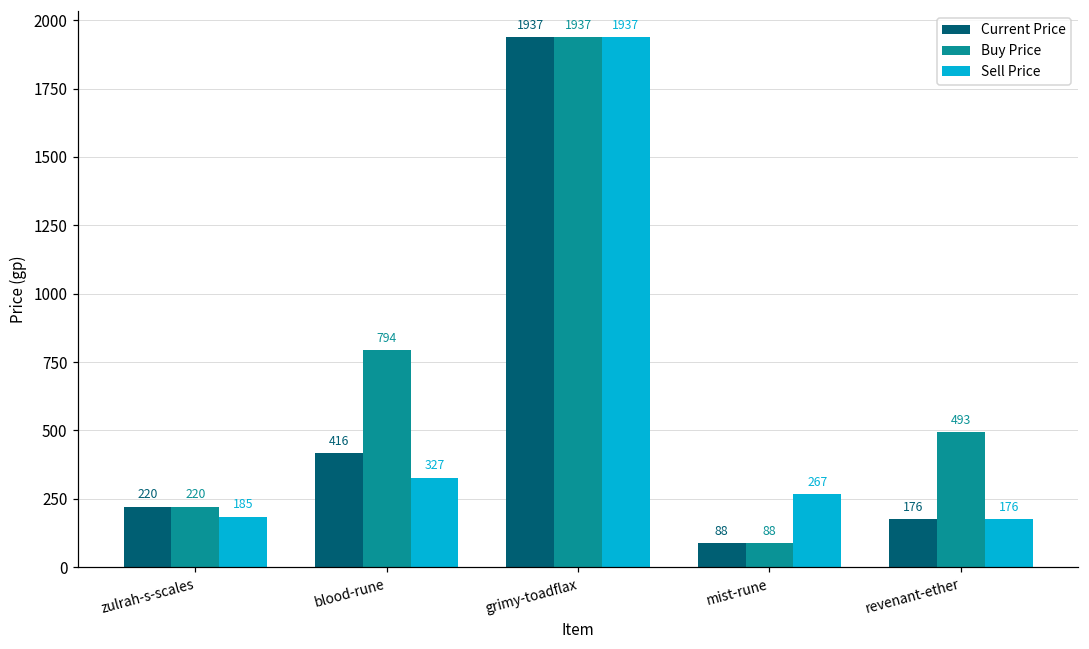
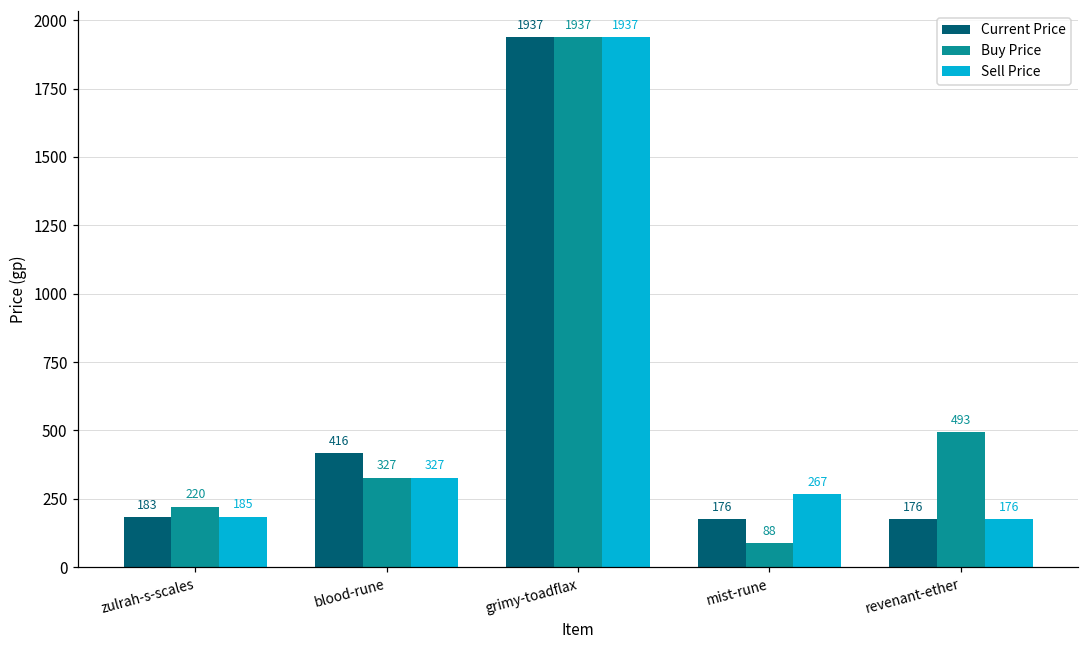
Current Price, zulrah-s-scales: 220 -> 183
Buy Price, blood-rune: 794 -> 327
Current Price, mist-rune: 88 -> 176
